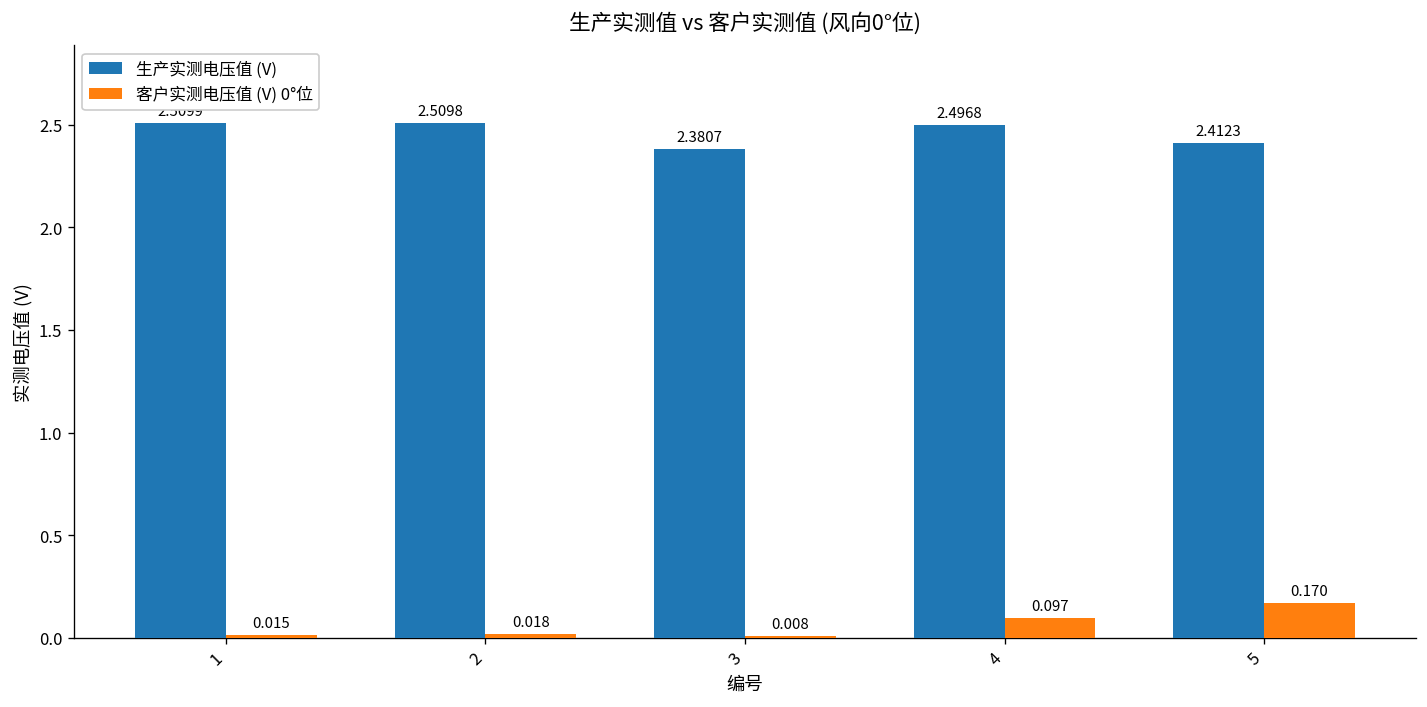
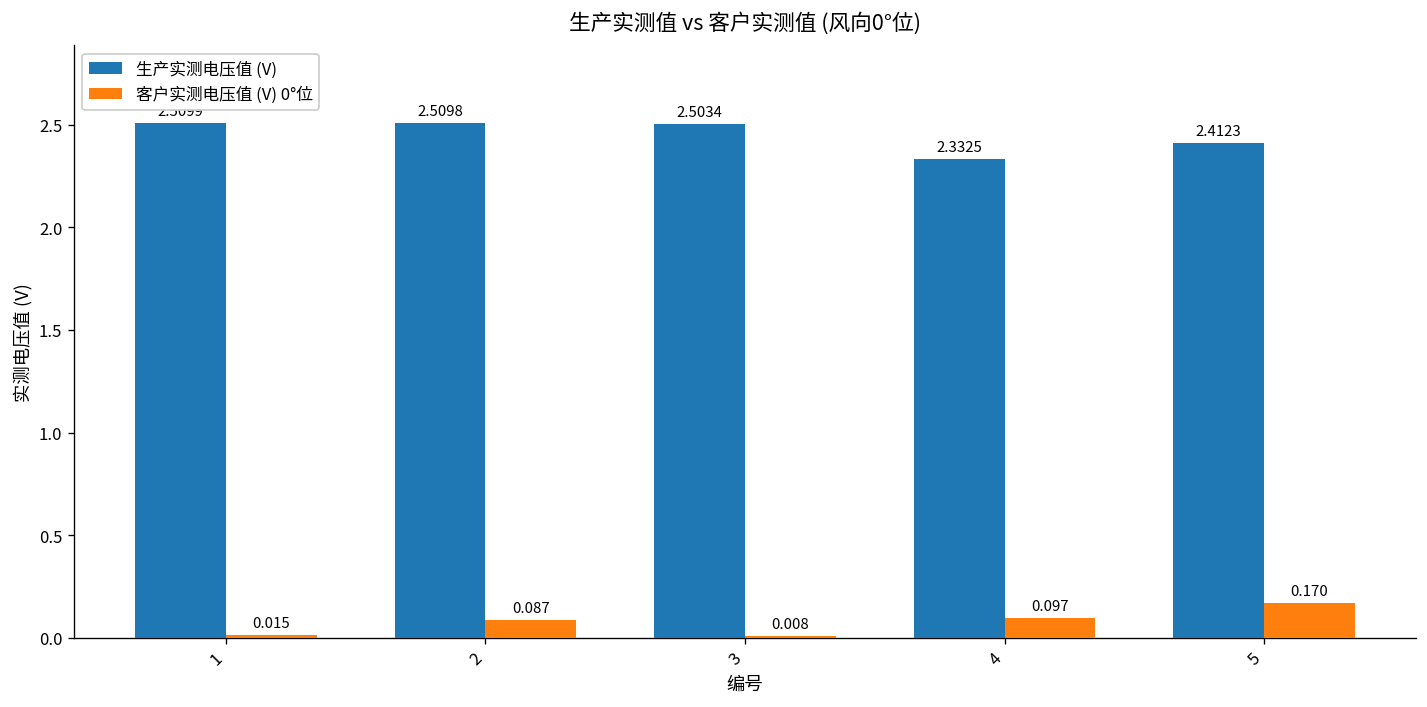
客户实测电压值 (V) 0°位, 2: 0.018 -> 0.087
生产实测电压值 (V), 3: 2.3807 -> 2.5034
生产实测电压值 (V), 4: 2.4968 -> 2.3325
